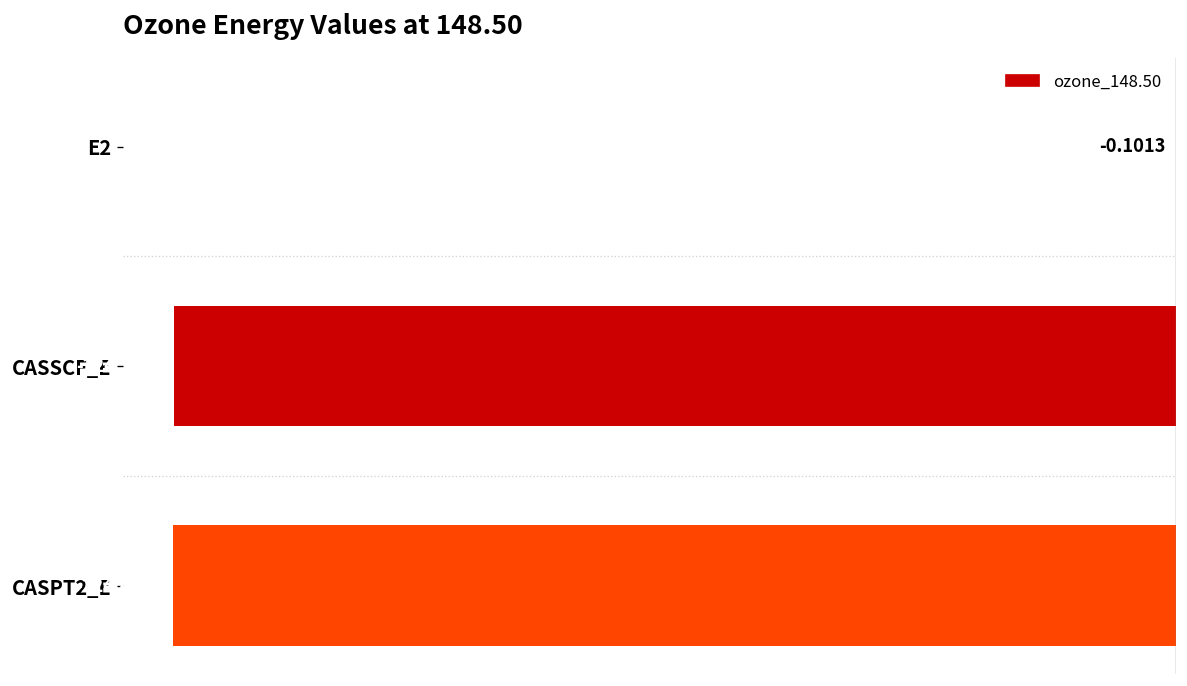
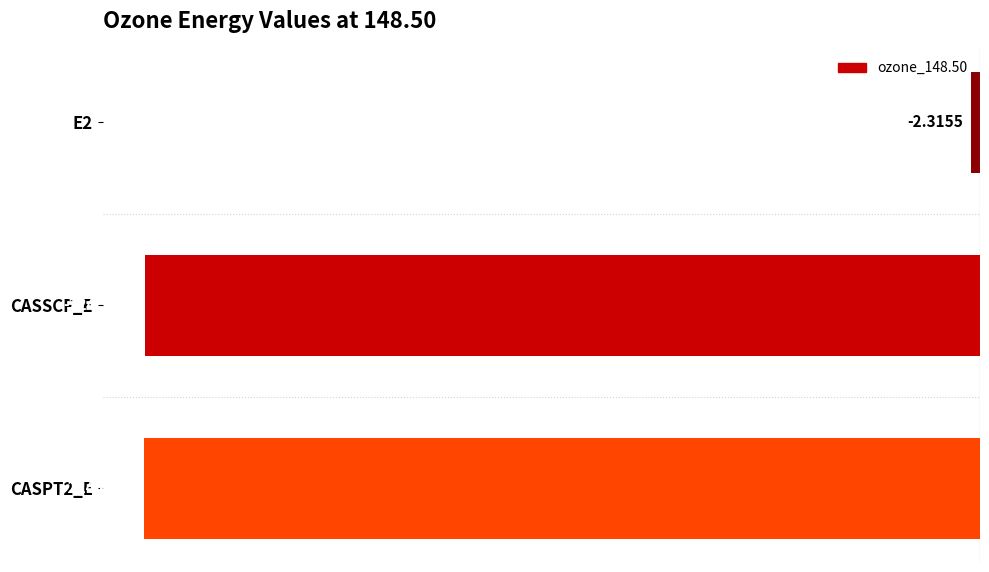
E2: -0.1013 -> -2.3155
